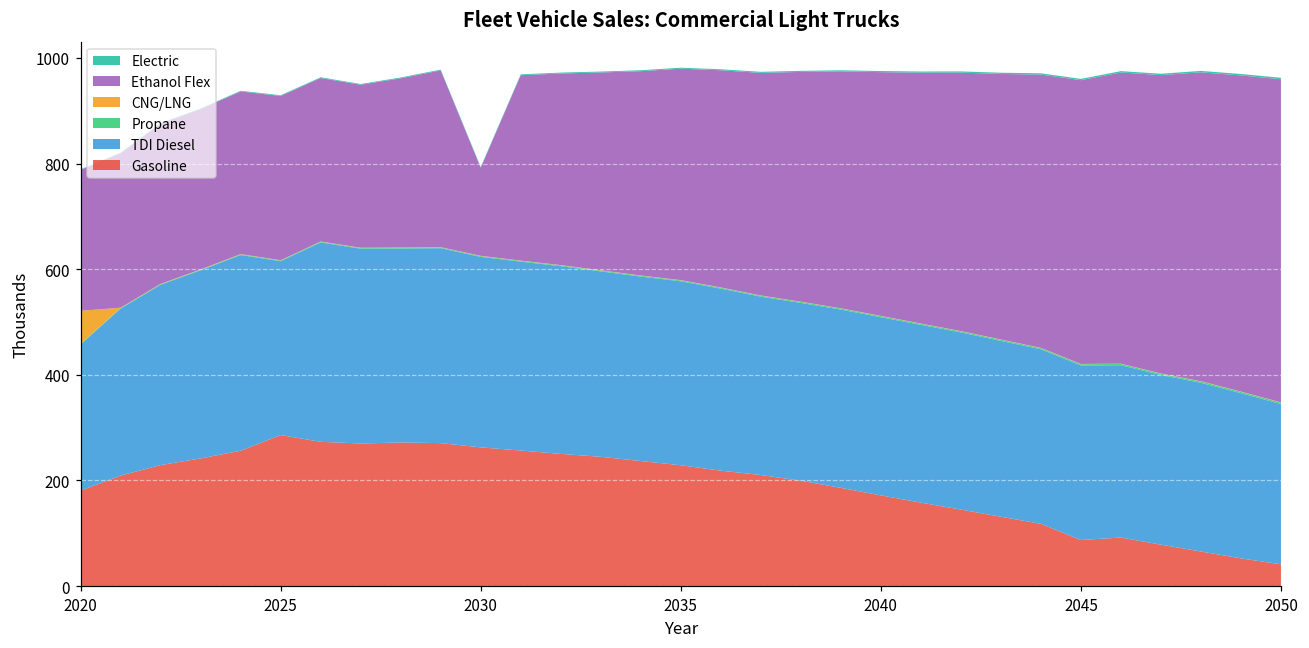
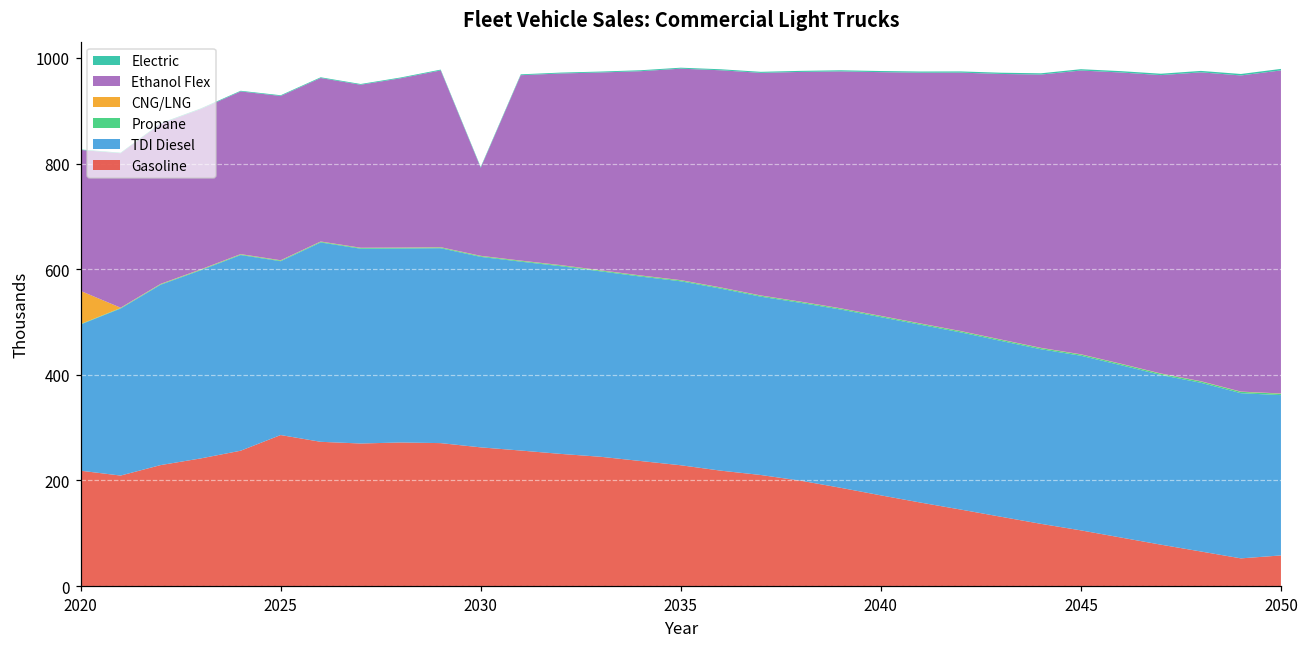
Gasoline, 2020: 180 -> 220
Gasoline, 2045: 90 -> 110
Gasoline, 2050: 40 -> 60
